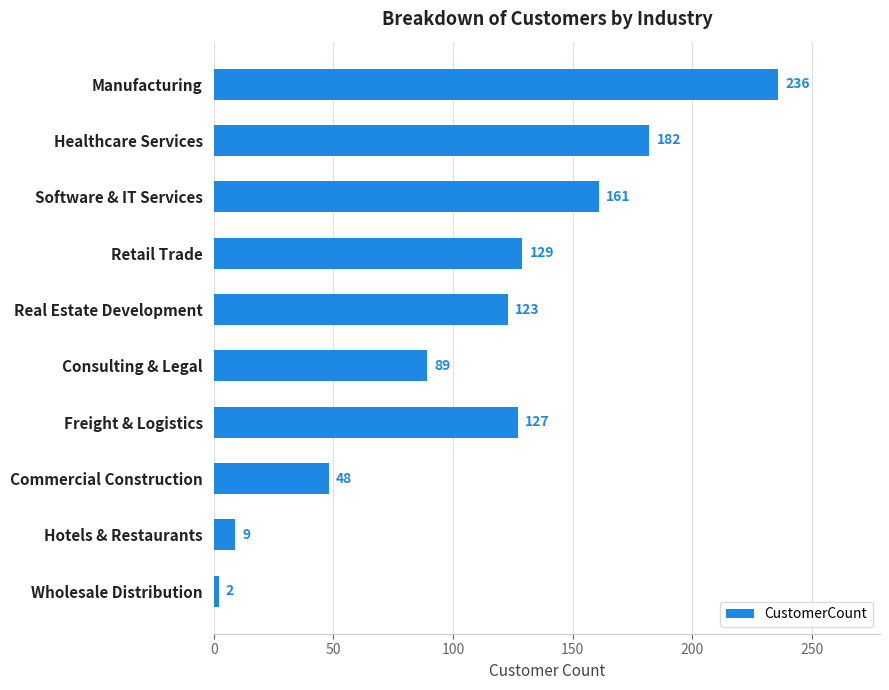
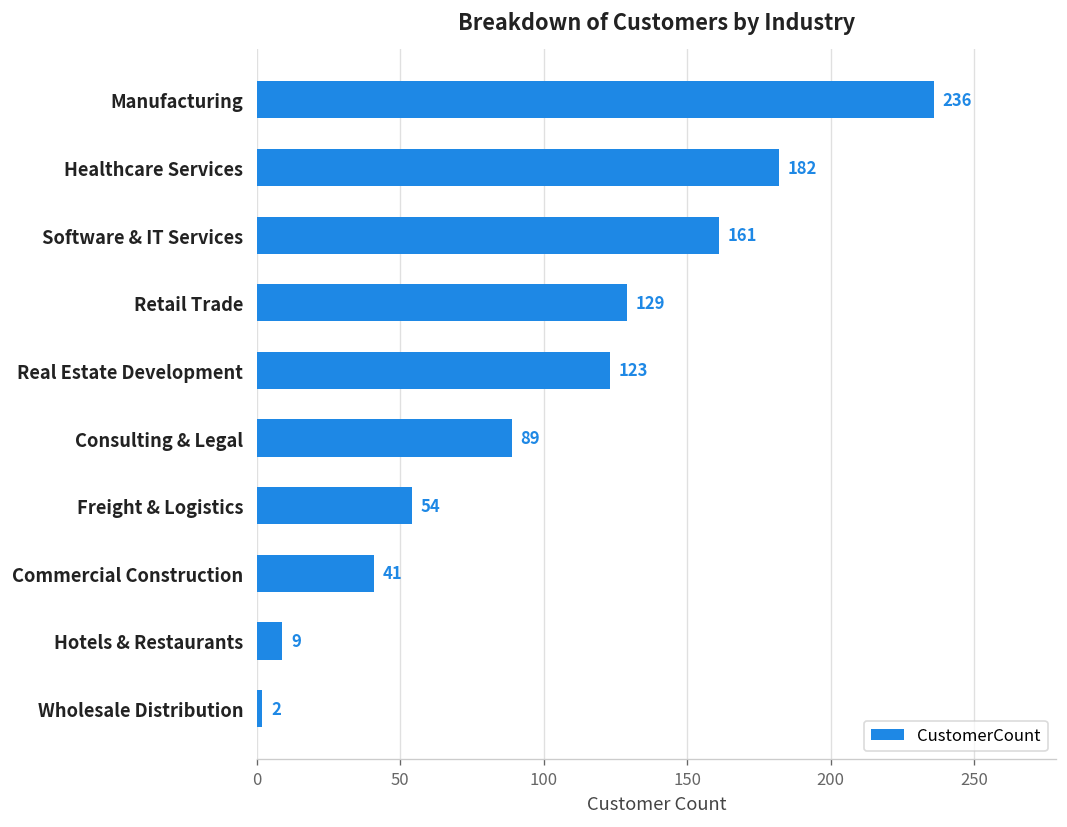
Freight & Logistics: 127 -> 54
Commercial Construction: 48 -> 41
